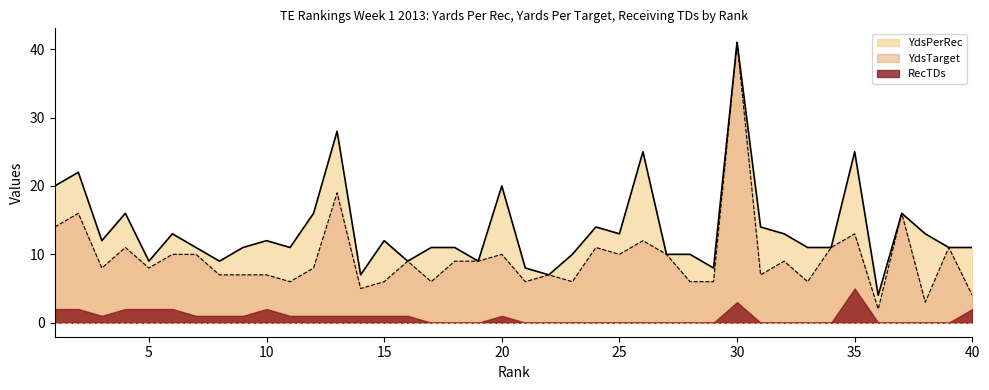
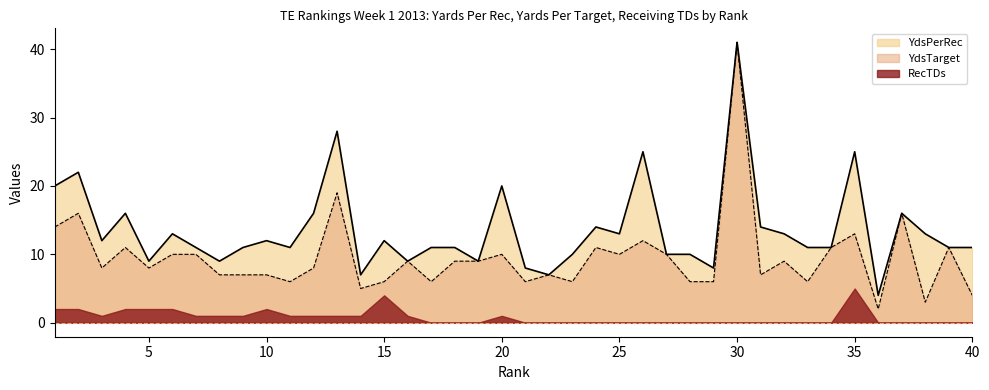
RecTDs, 15: 1 -> 4
RecTDs, 30: 3 -> 0
RecTDs, 40: 2 -> 0
